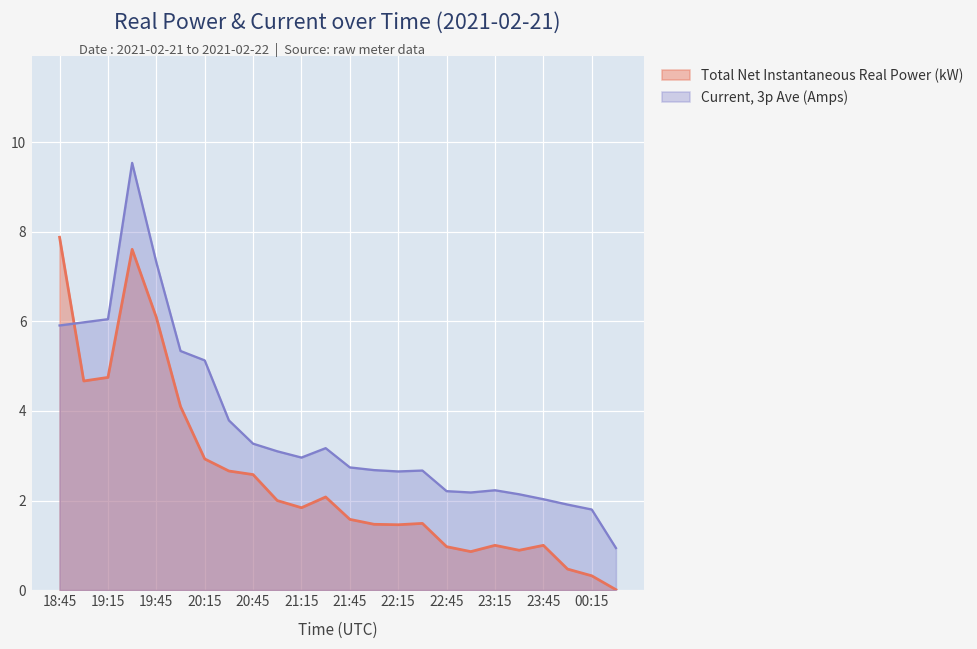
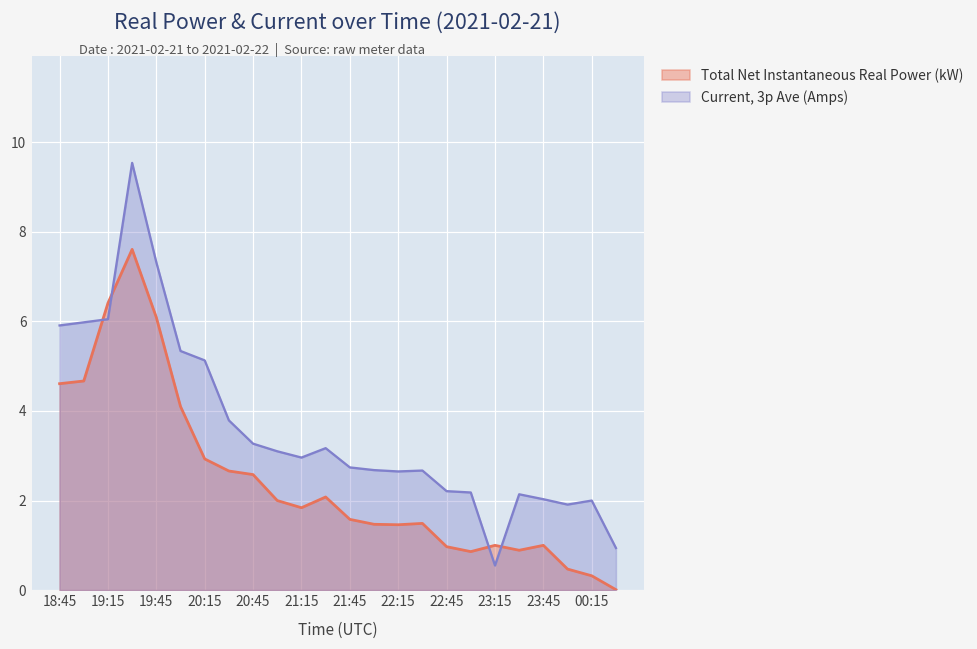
Total Net Instantaneous Real Power (kW), 18:45: 7.9 -> 4.6
Total Net Instantaneous Real Power (kW), 19:15: 4.8 -> 6.4
Current, 3p Ave (Amps), 23:15: 2.2 -> 0.6
Current, 3p Ave (Amps), 00:15: 1.8 -> 2.0
